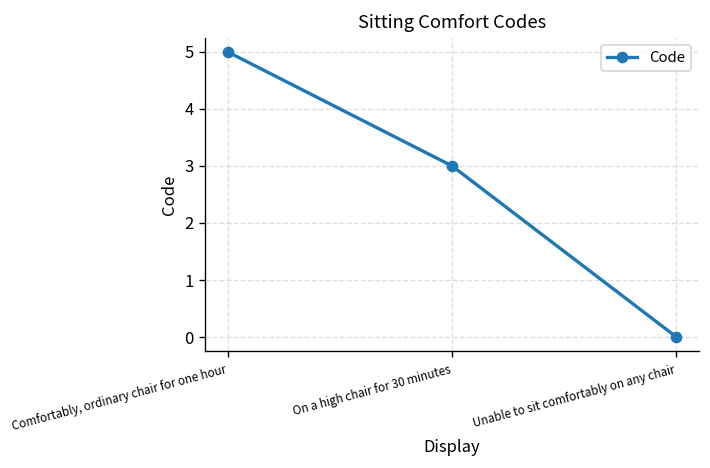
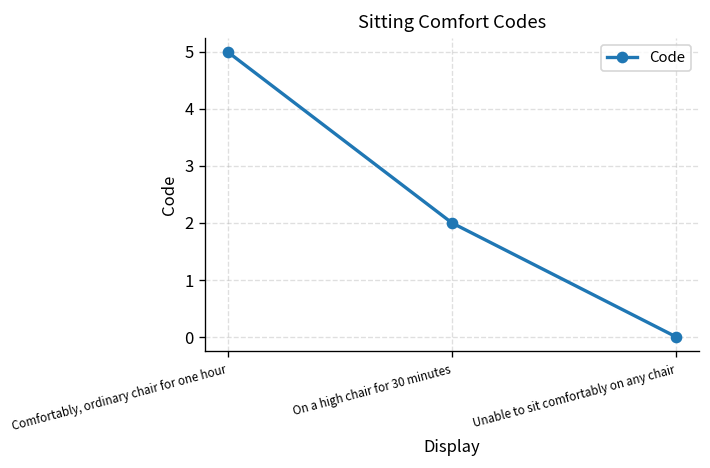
On a high chair for 30 minutes: 3 -> 2
